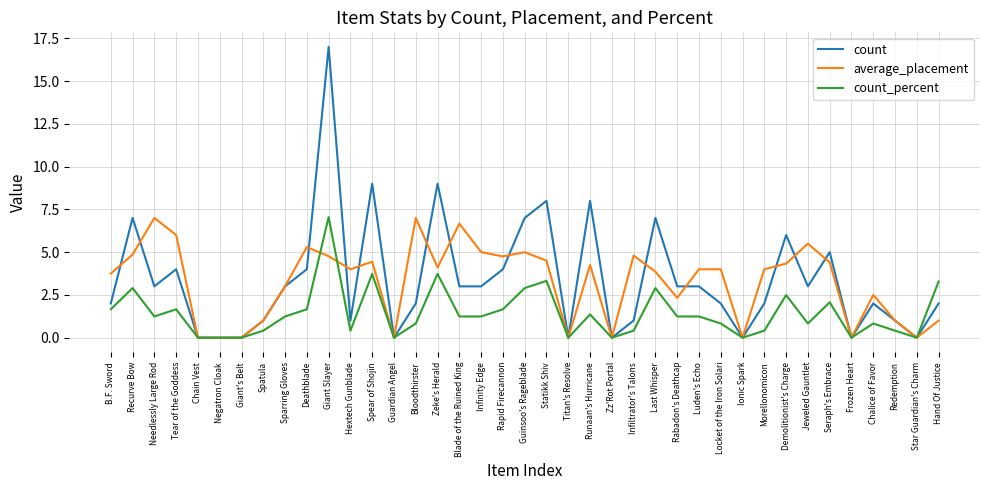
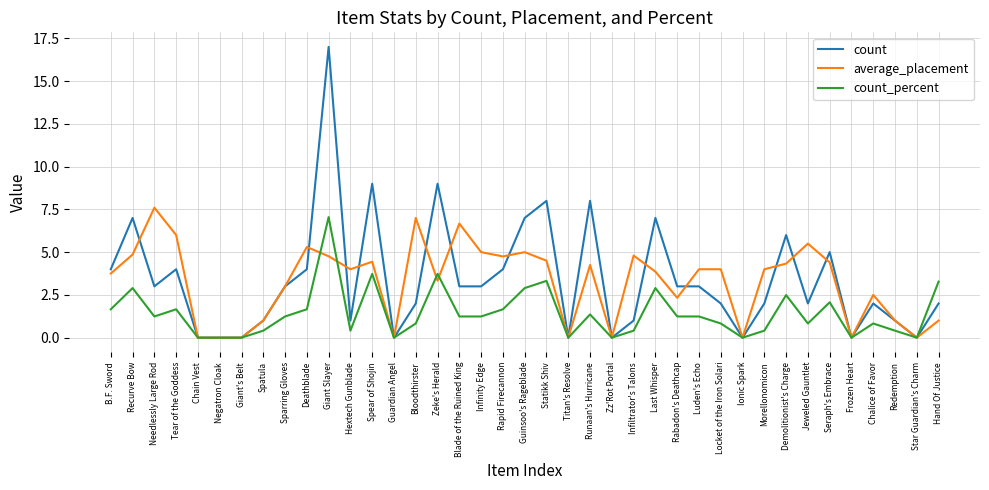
count, B.F. Sword: 2 -> 4
average_placement, Needlessly Large Rod: 7.0 -> 7.6
average_placement, Zeke's Herald: 4.1 -> 3.3
count, Jeweled Gauntlet: 3 -> 2
